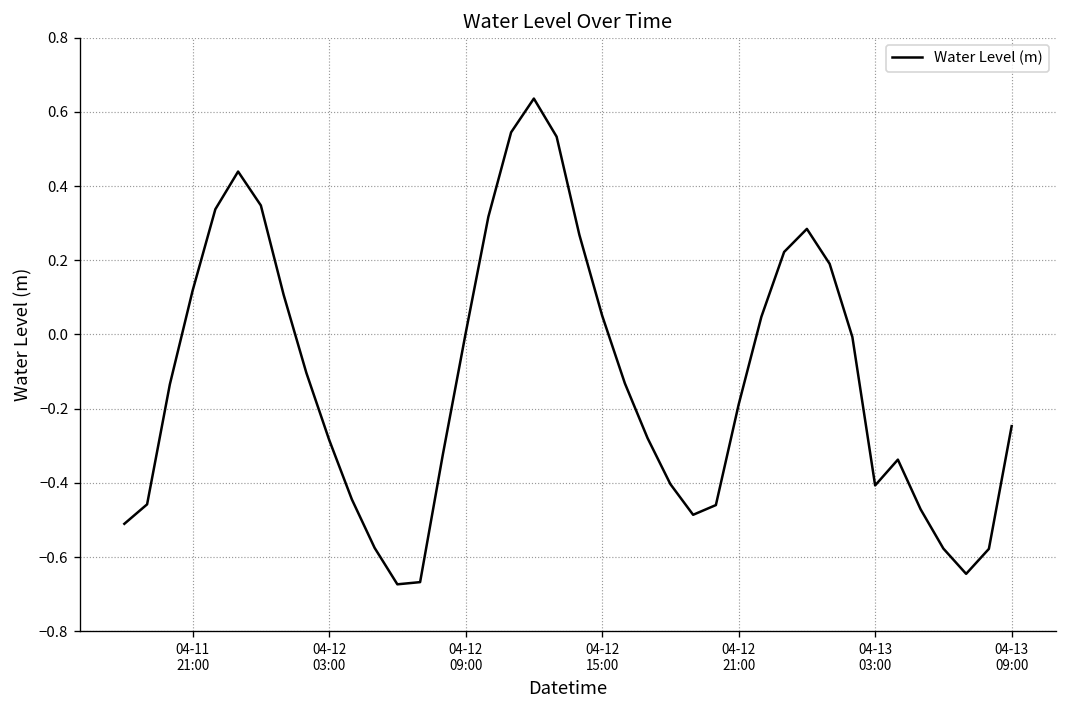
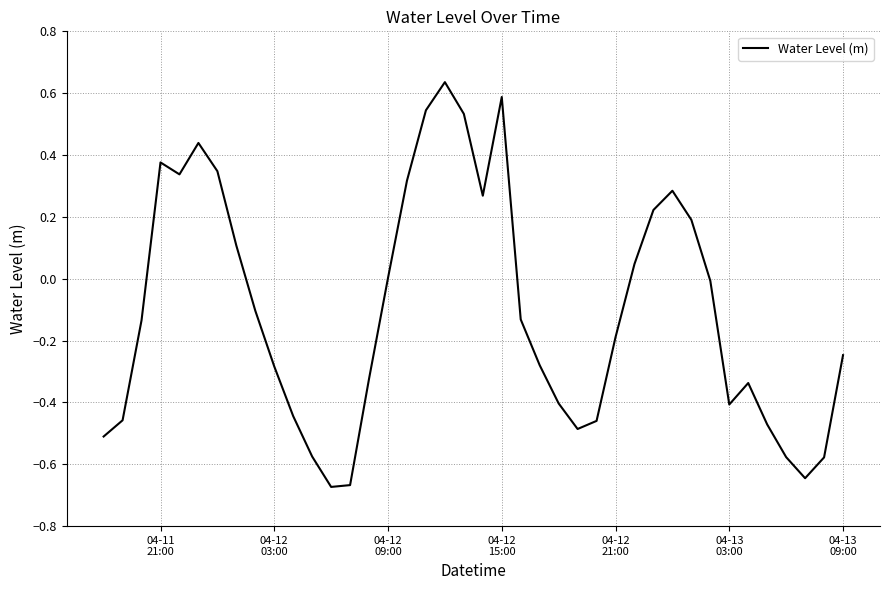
04-11 21:00: 0.12 -> 0.38
04-12 15:00: 0.05 -> 0.59
